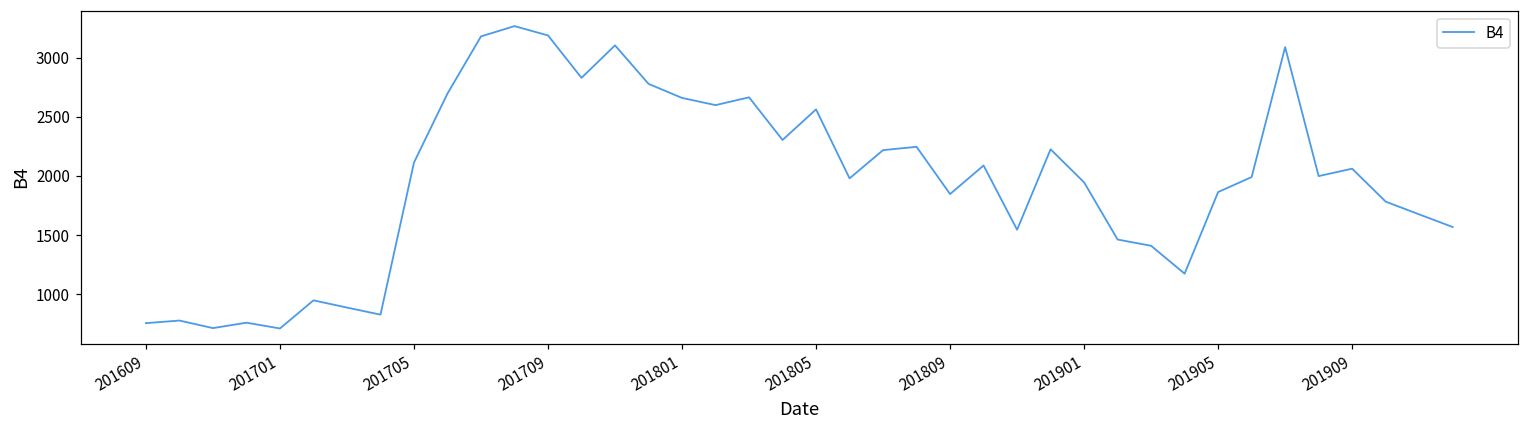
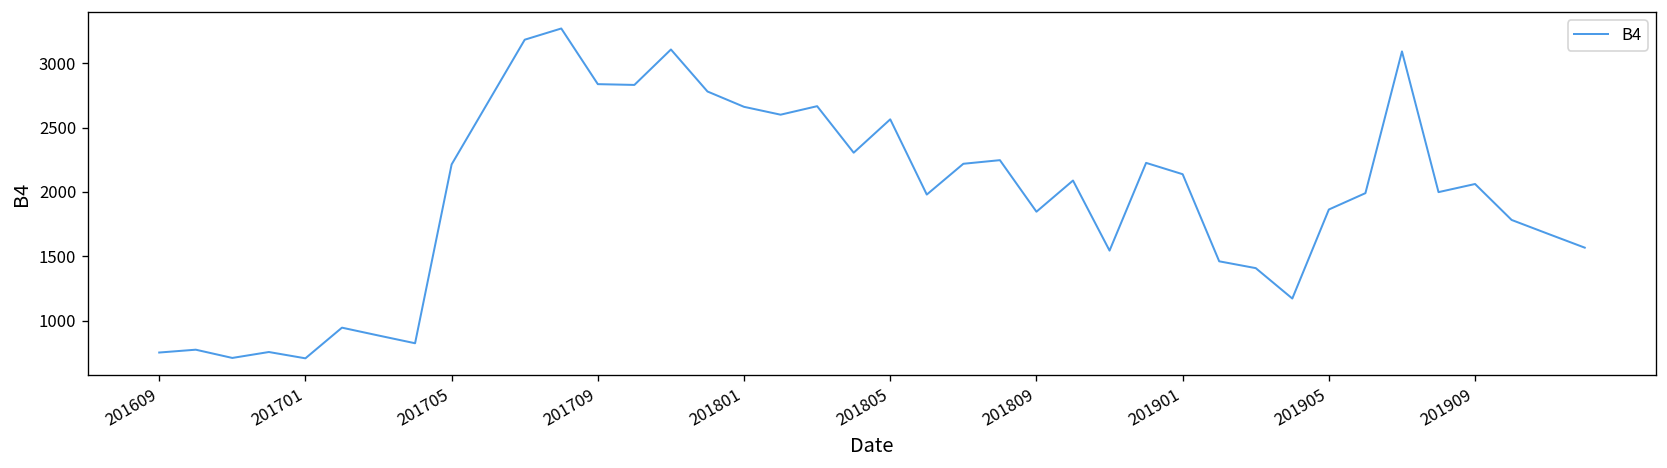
201705: 2110 -> 2210
201709: 3190 -> 2840
201901: 1950 -> 2140
